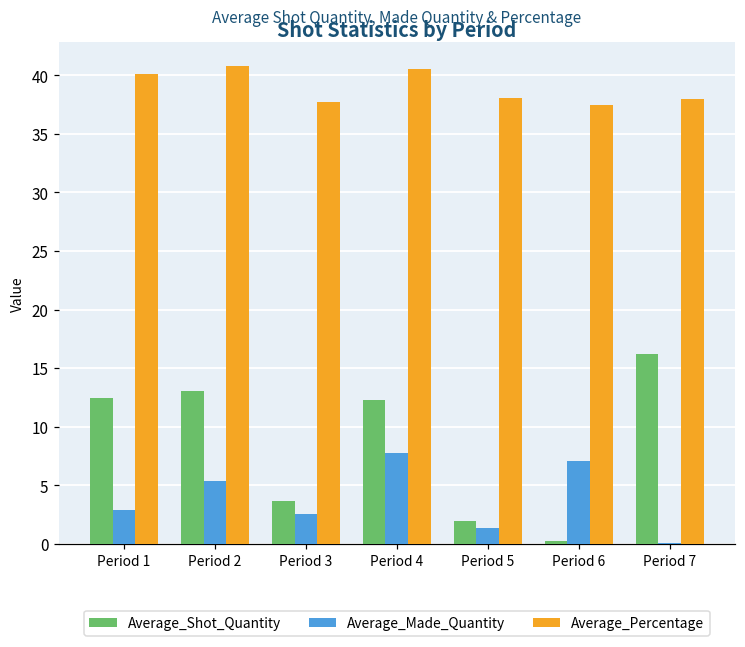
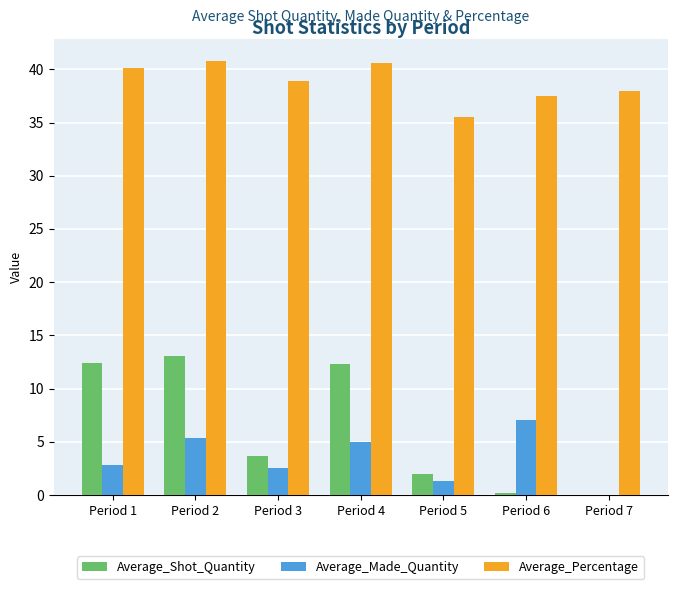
Average_Percentage, Period 3: 37.7 -> 38.9
Average_Made_Quantity, Period 4: 7.8 -> 5.0
Average_Percentage, Period 5: 38.0 -> 35.6
Average_Shot_Quantity, Period 7: 16.2 -> 0.0
